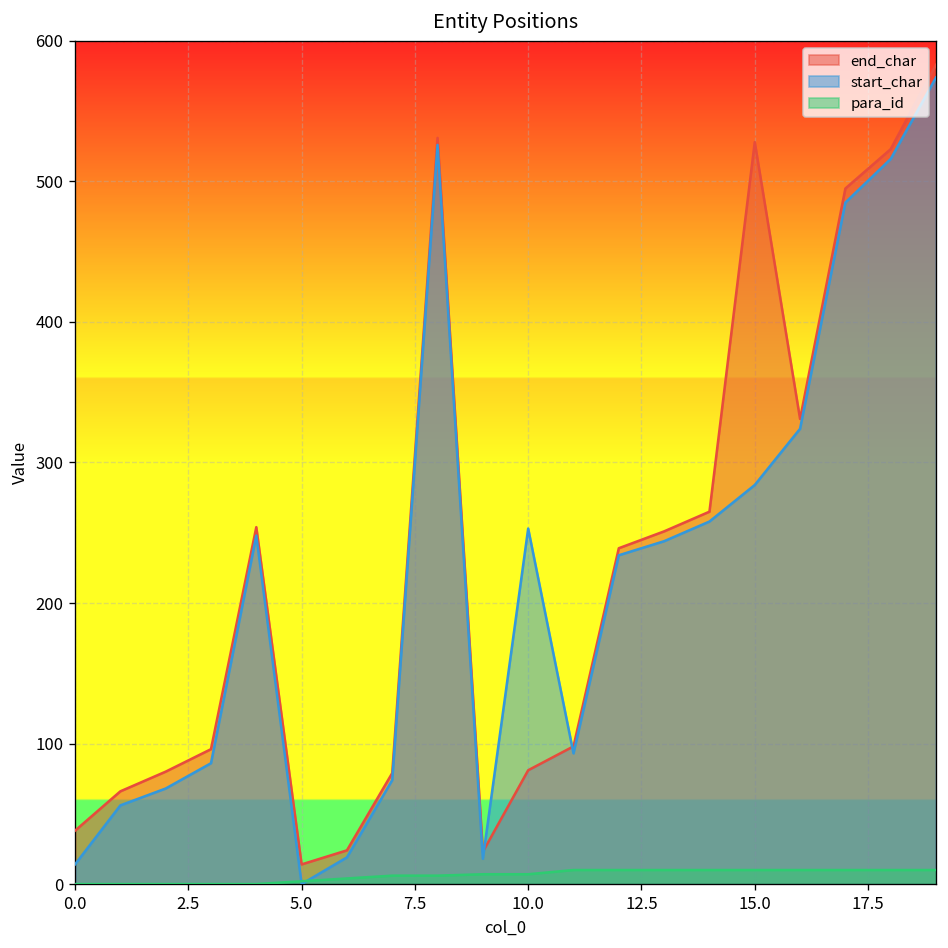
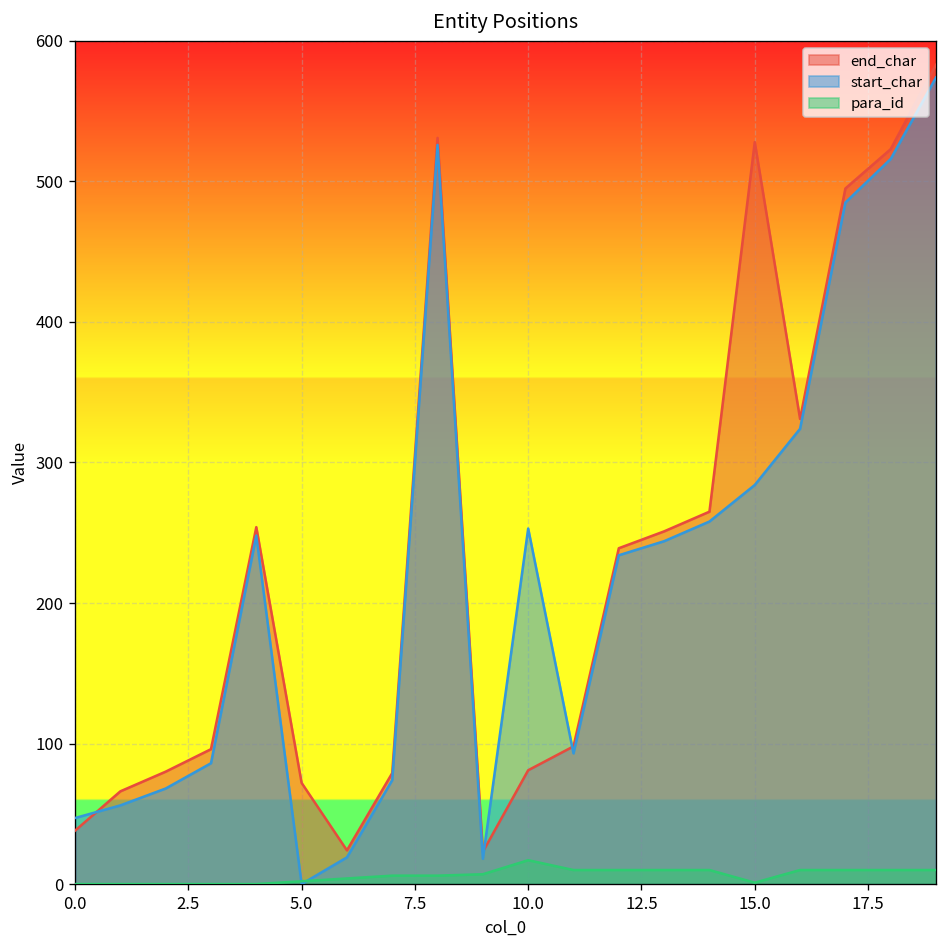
start_char, 0.0: 14 -> 47
end_char, 5.0: 14 -> 72
para_id, 10.0: 7 -> 17
para_id, 15.0: 10 -> 1
